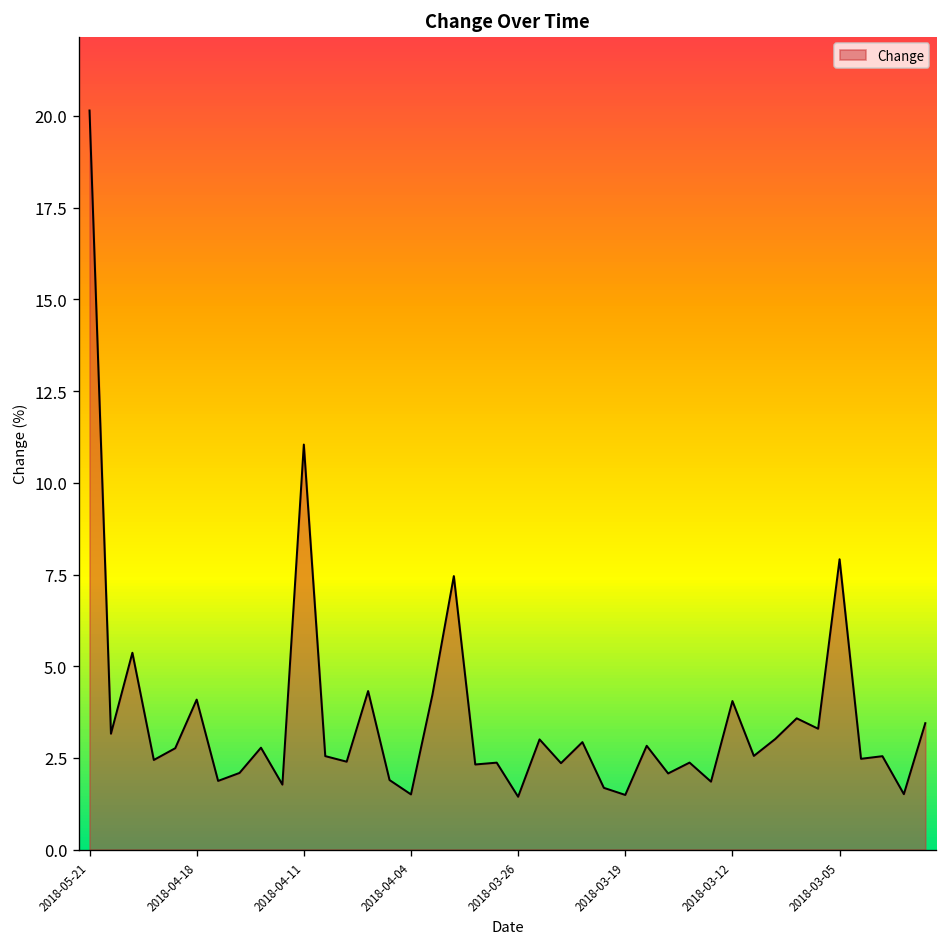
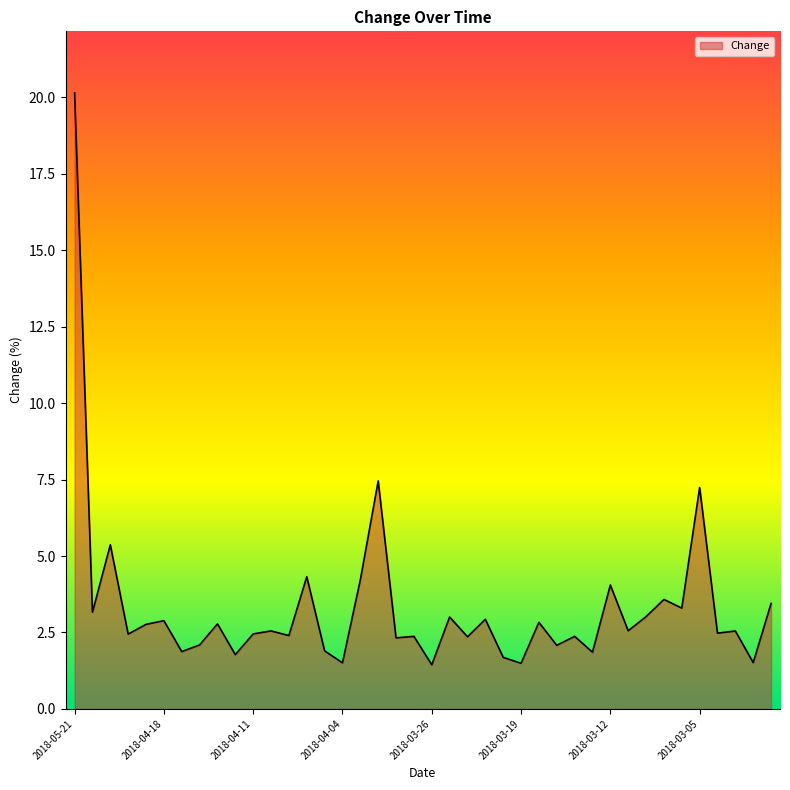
2018-04-18: 4.1 -> 2.9
2018-04-11: 11.0 -> 2.5
2018-03-05: 7.9 -> 7.2
